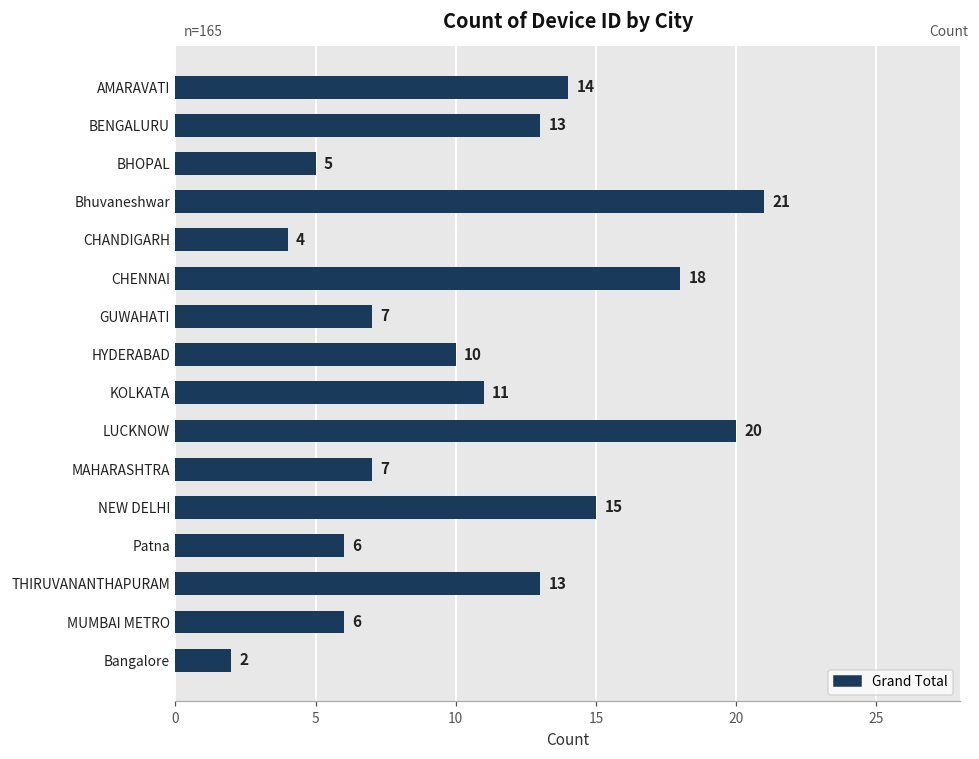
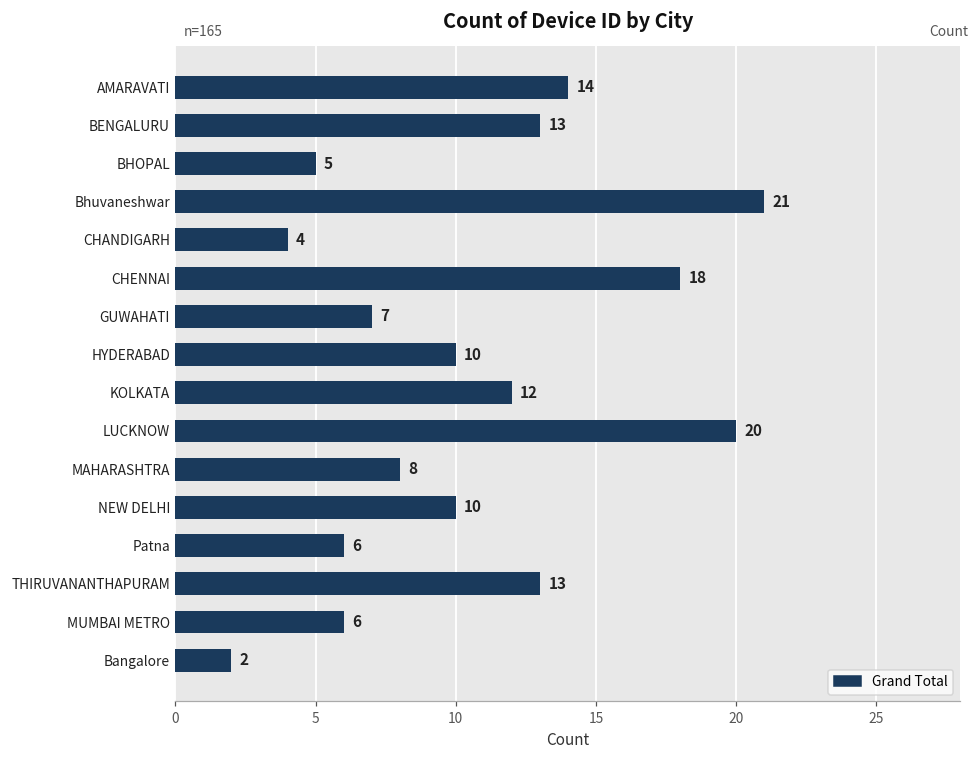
KOLKATA: 11 -> 12
MAHARASHTRA: 7 -> 8
NEW DELHI: 15 -> 10
